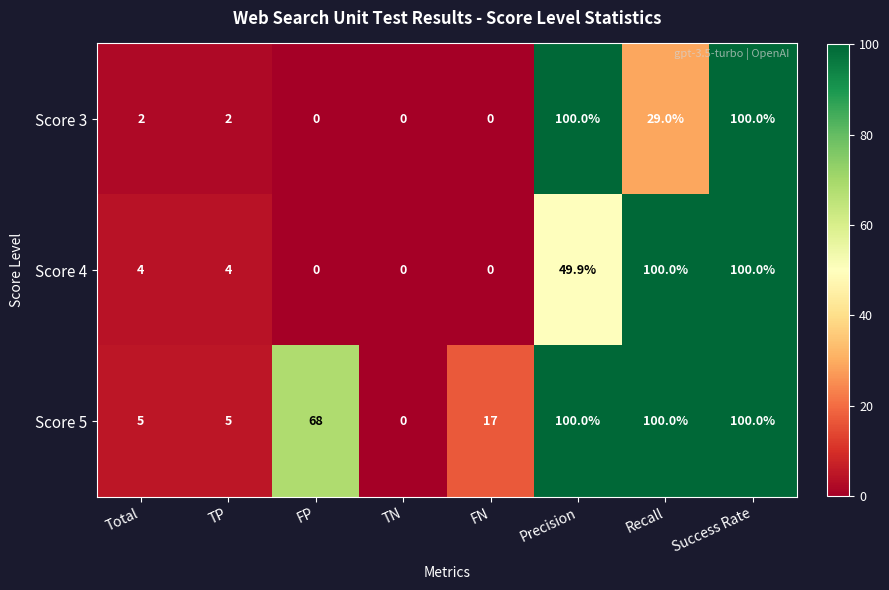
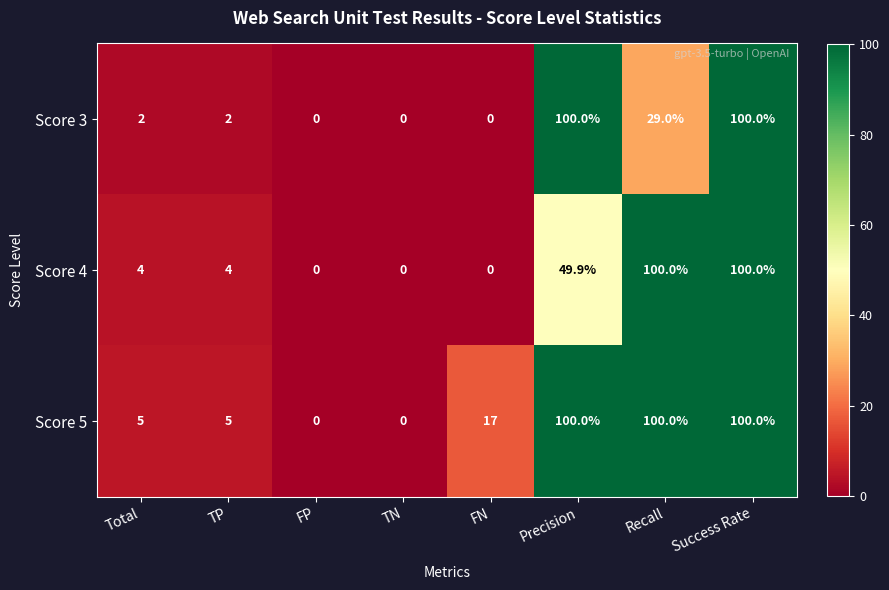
Score 5, FP: 68 -> 0
